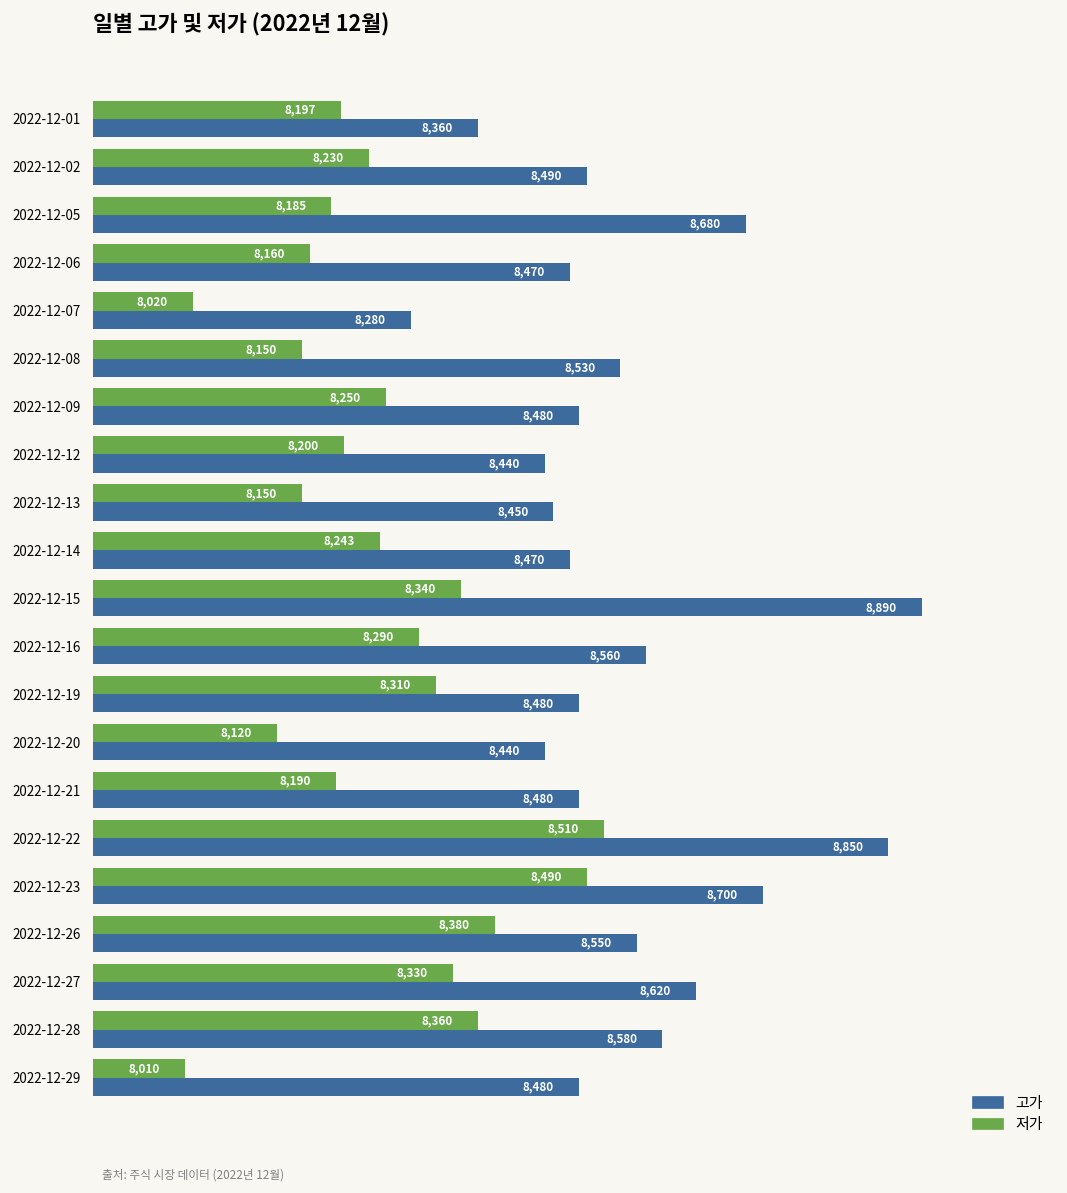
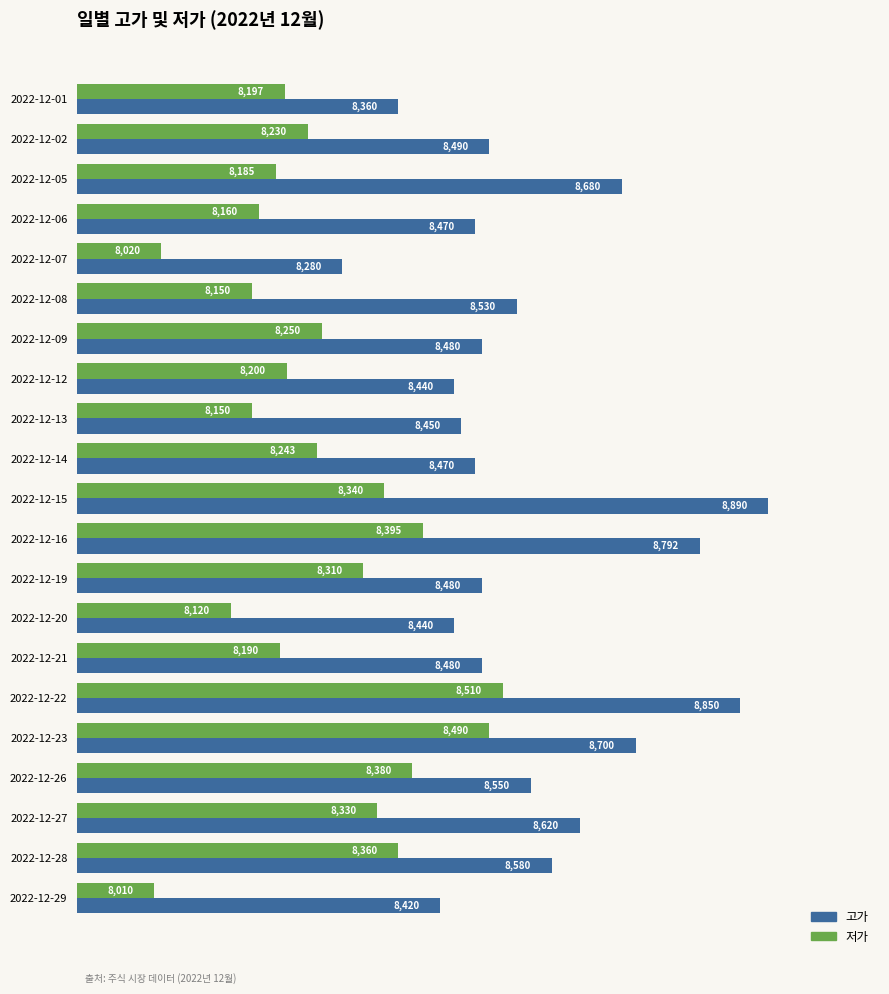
저가, 2022-12-16: 8,290 -> 8,395
고가, 2022-12-16: 8,560 -> 8,792
고가, 2022-12-29: 8,480 -> 8,420
